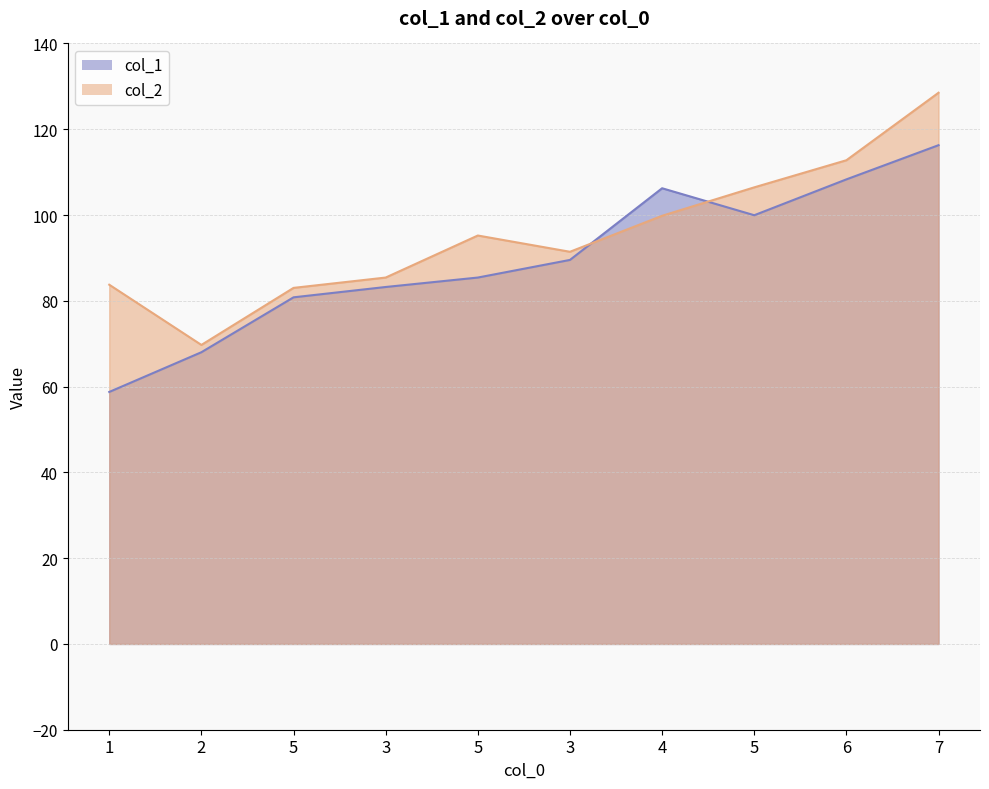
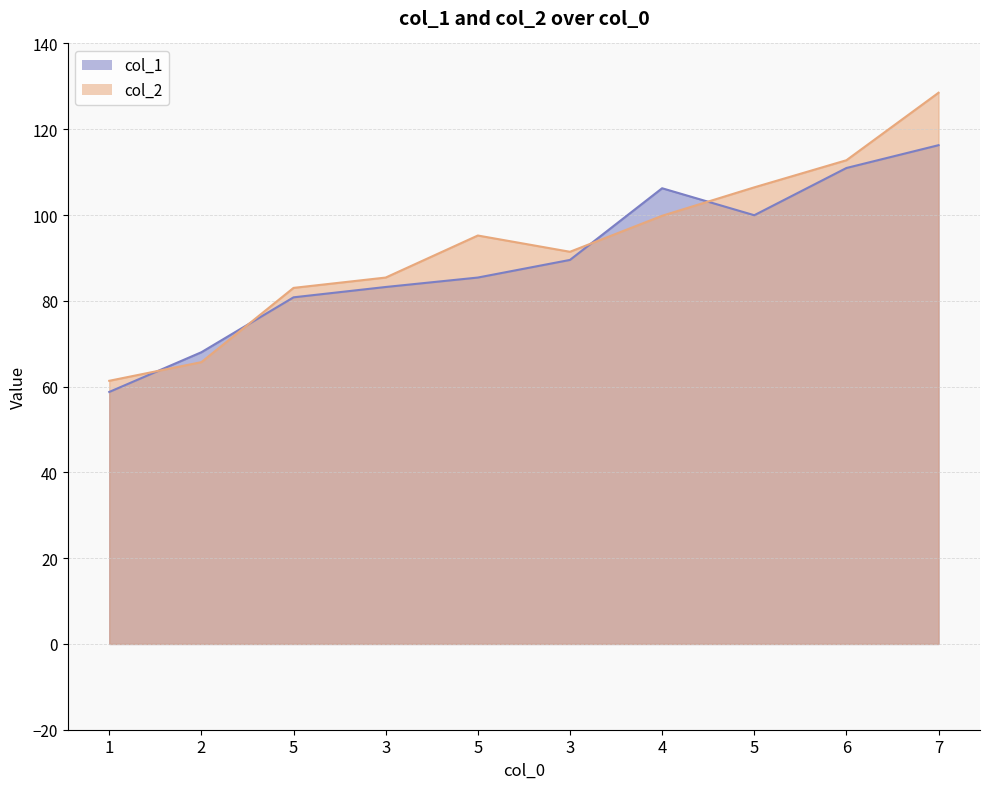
col_2, 1: 84 -> 61
col_2, 2: 70 -> 66
col_1, 6: 108 -> 111
